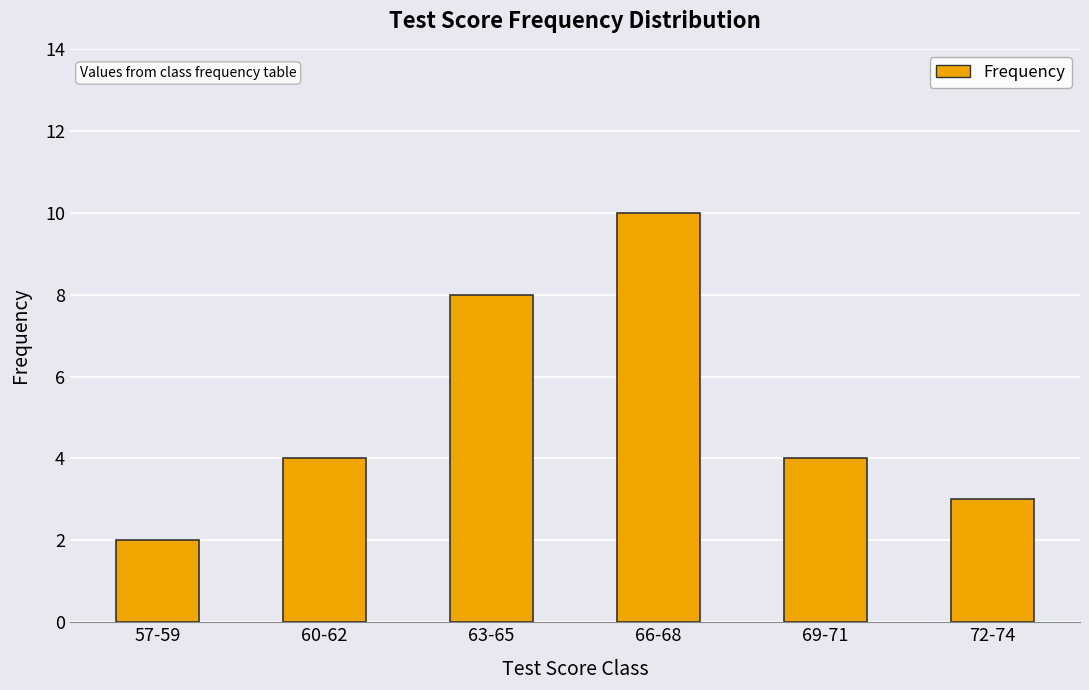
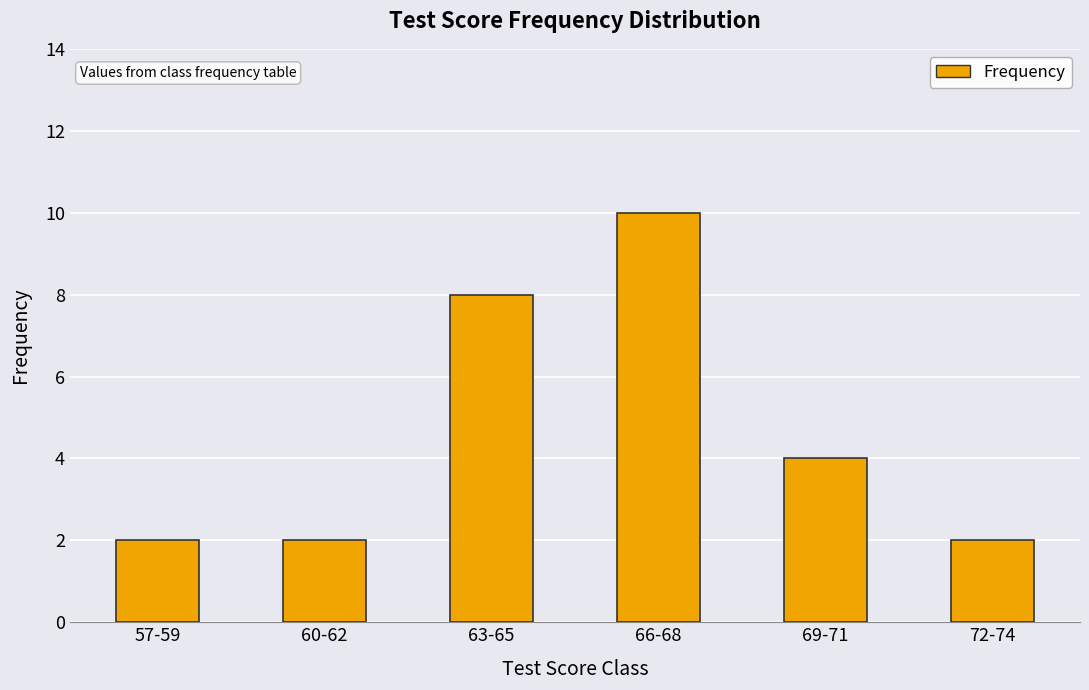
60-62: 4 -> 2
72-74: 3 -> 2
